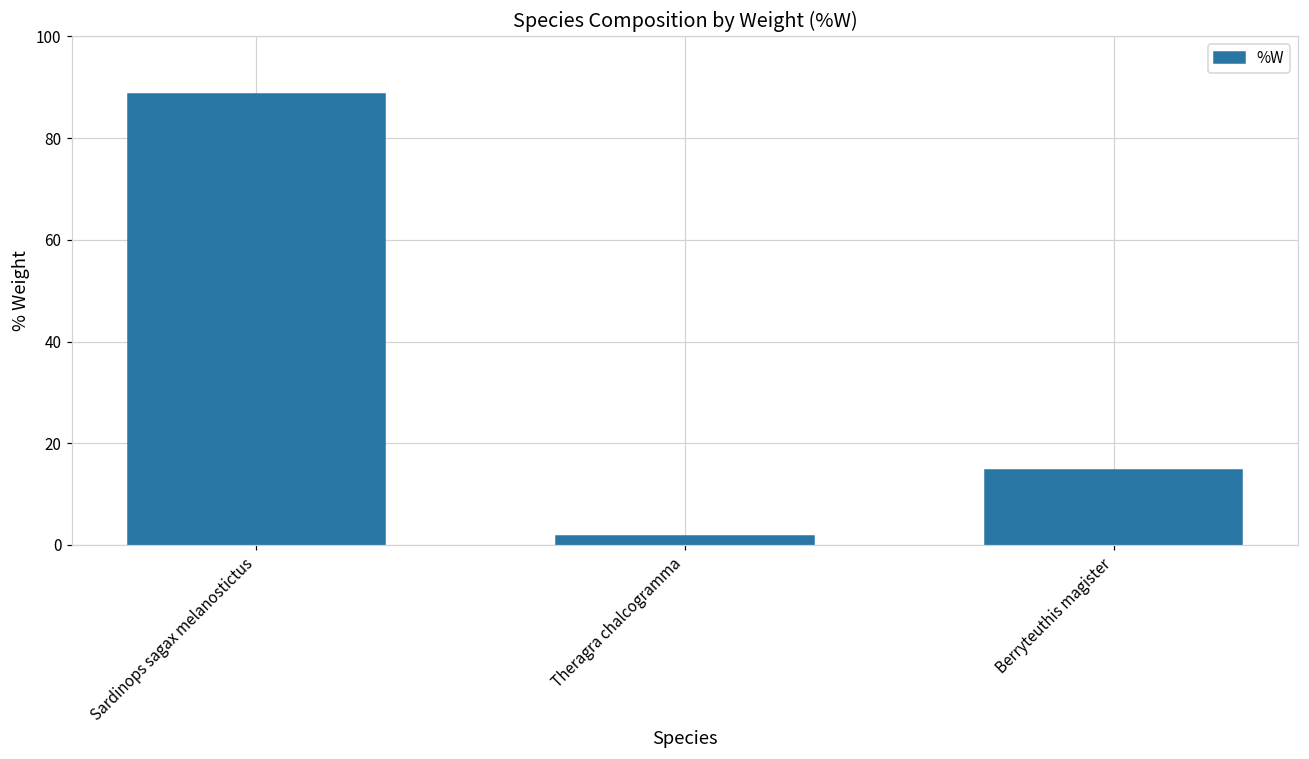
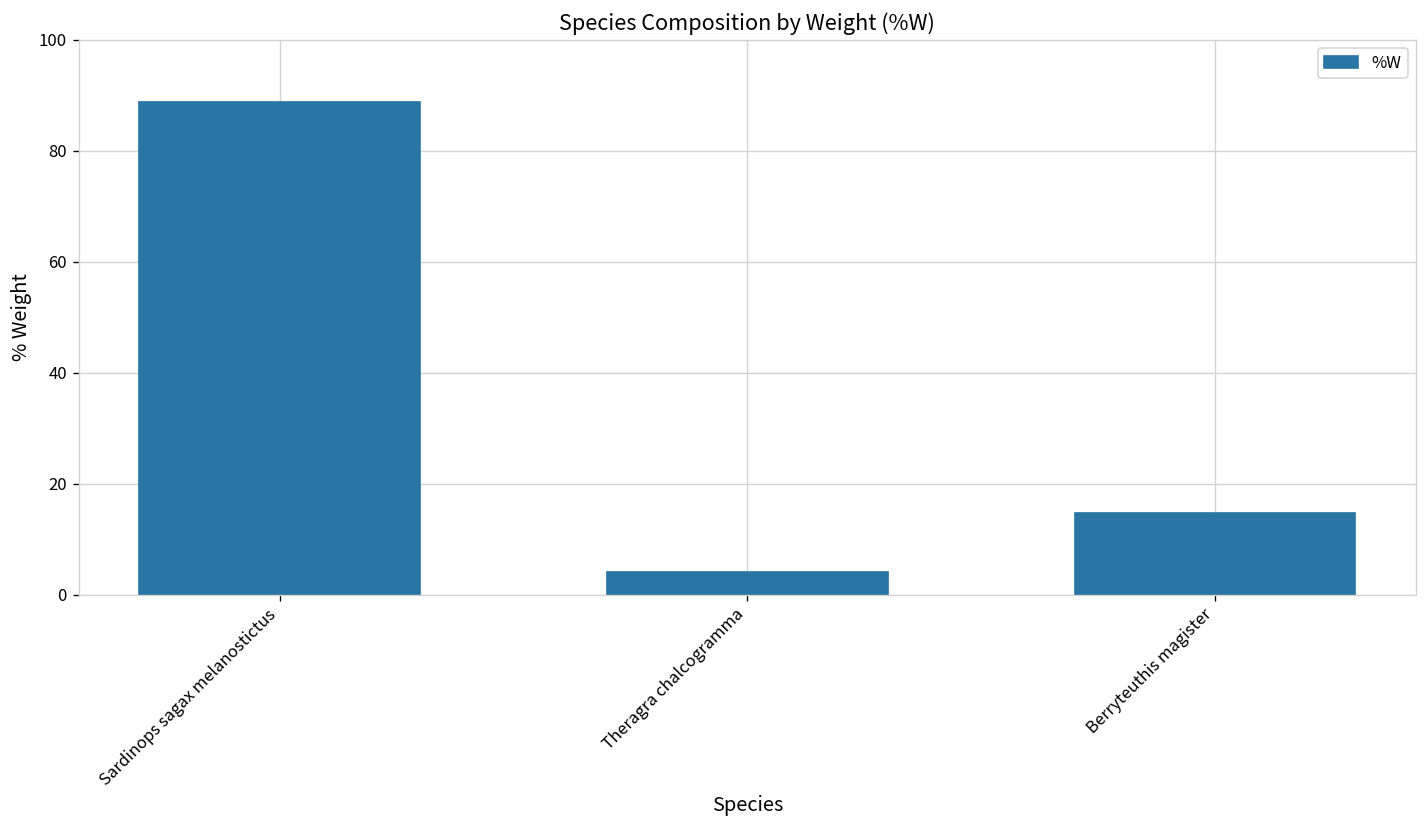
Theragra chalcogramma: 2 -> 4
